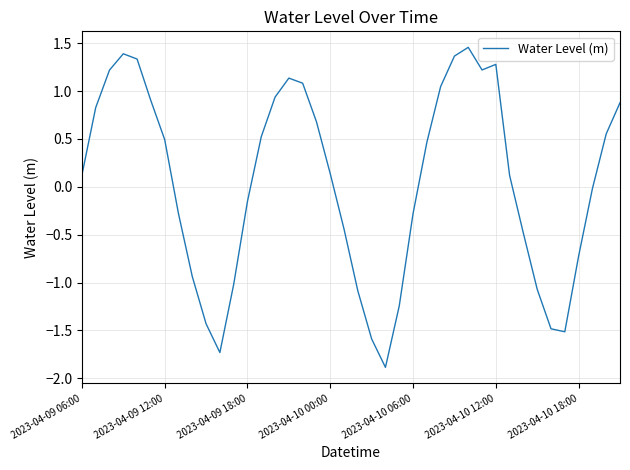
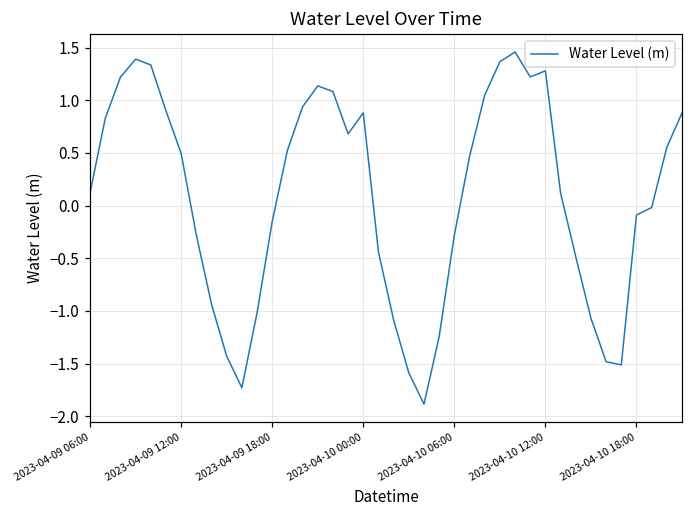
2023-04-10 00:00: 0.1 -> 0.9
2023-04-10 18:00: -0.7 -> -0.1
